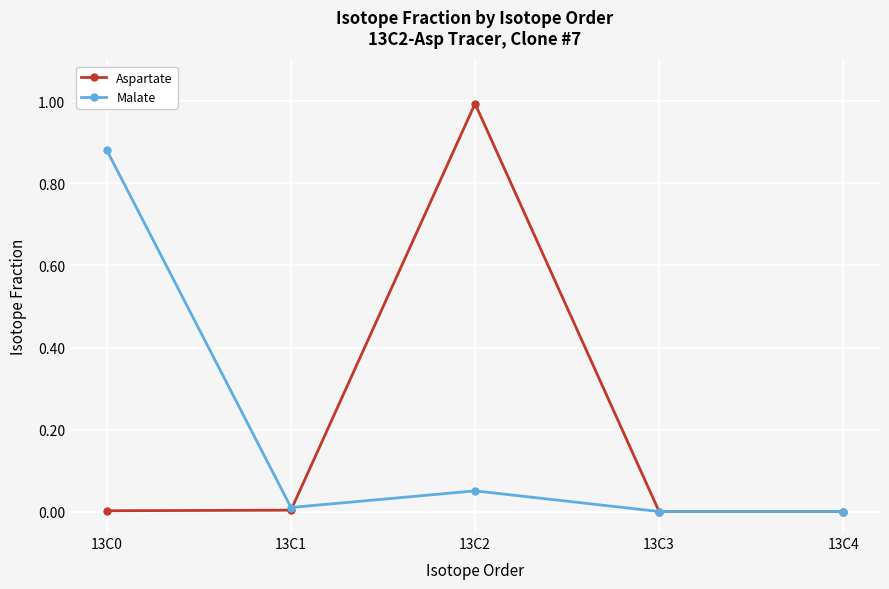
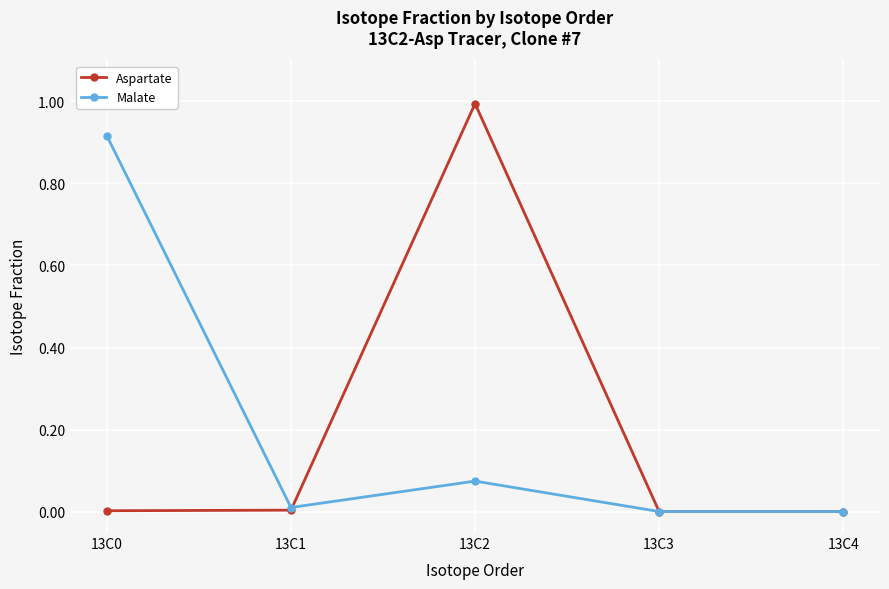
Malate, 13C0: 0.88 -> 0.92
Malate, 13C2: 0.05 -> 0.07
